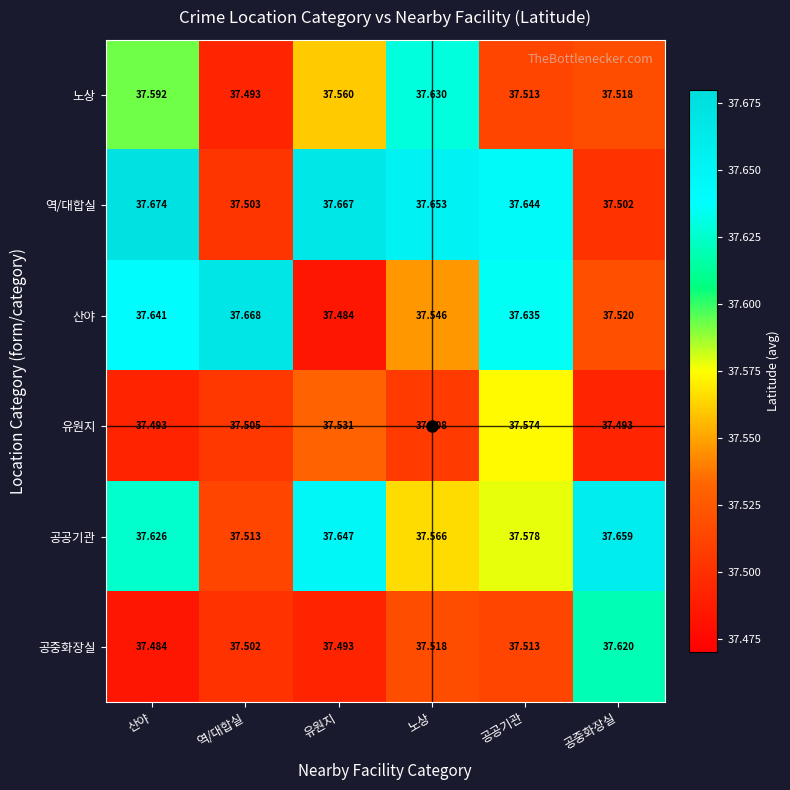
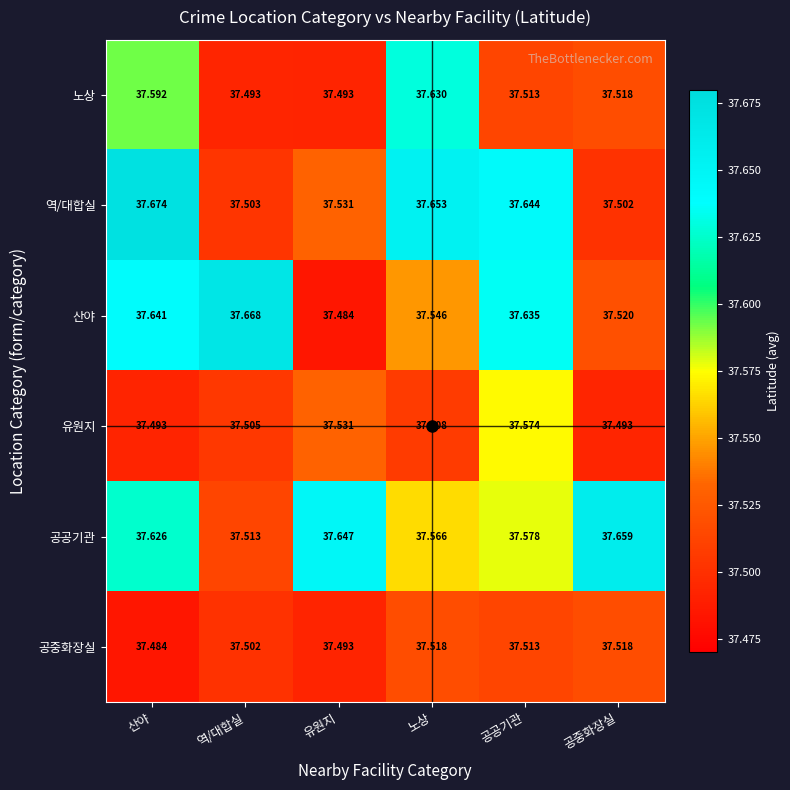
노상, 유원지: 37.560 -> 37.493
역/대합실, 유원지: 37.667 -> 37.531
공중화장실, 공중화장실: 37.620 -> 37.518
